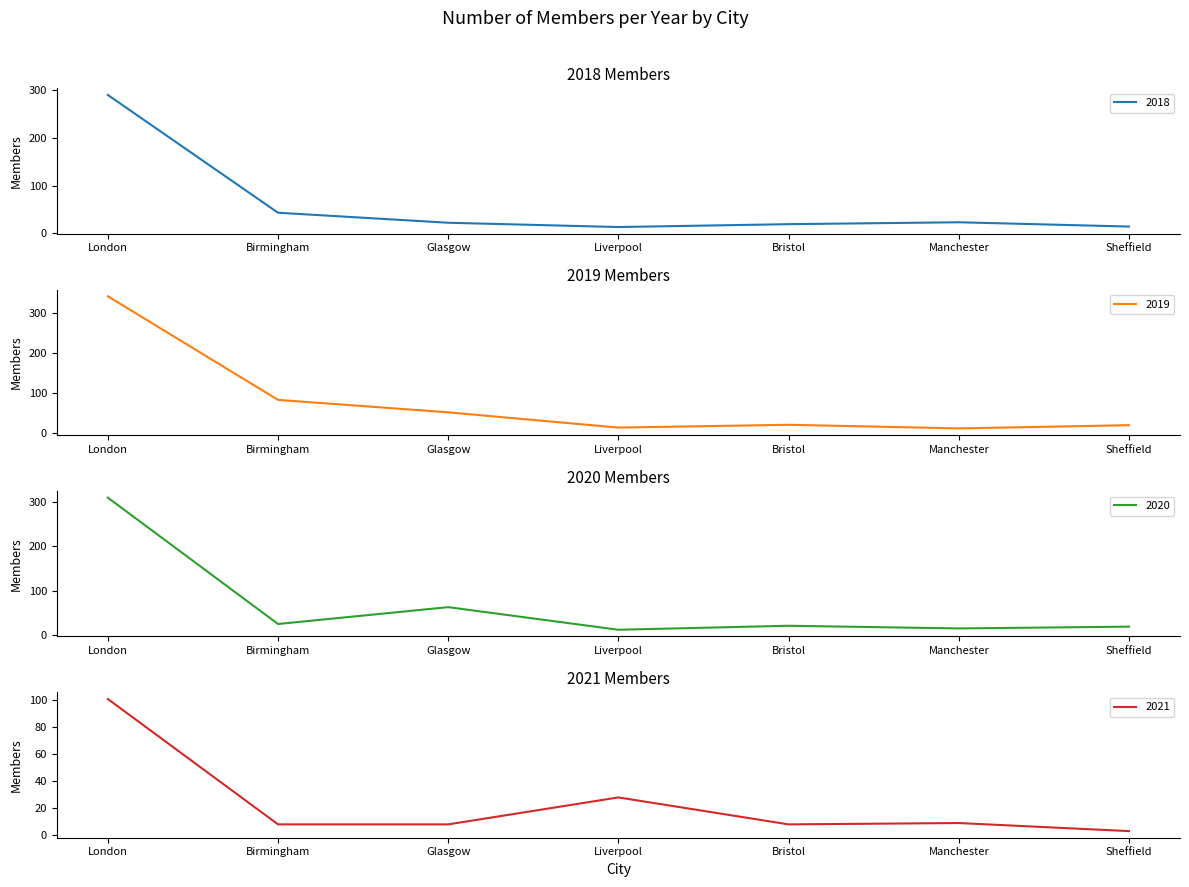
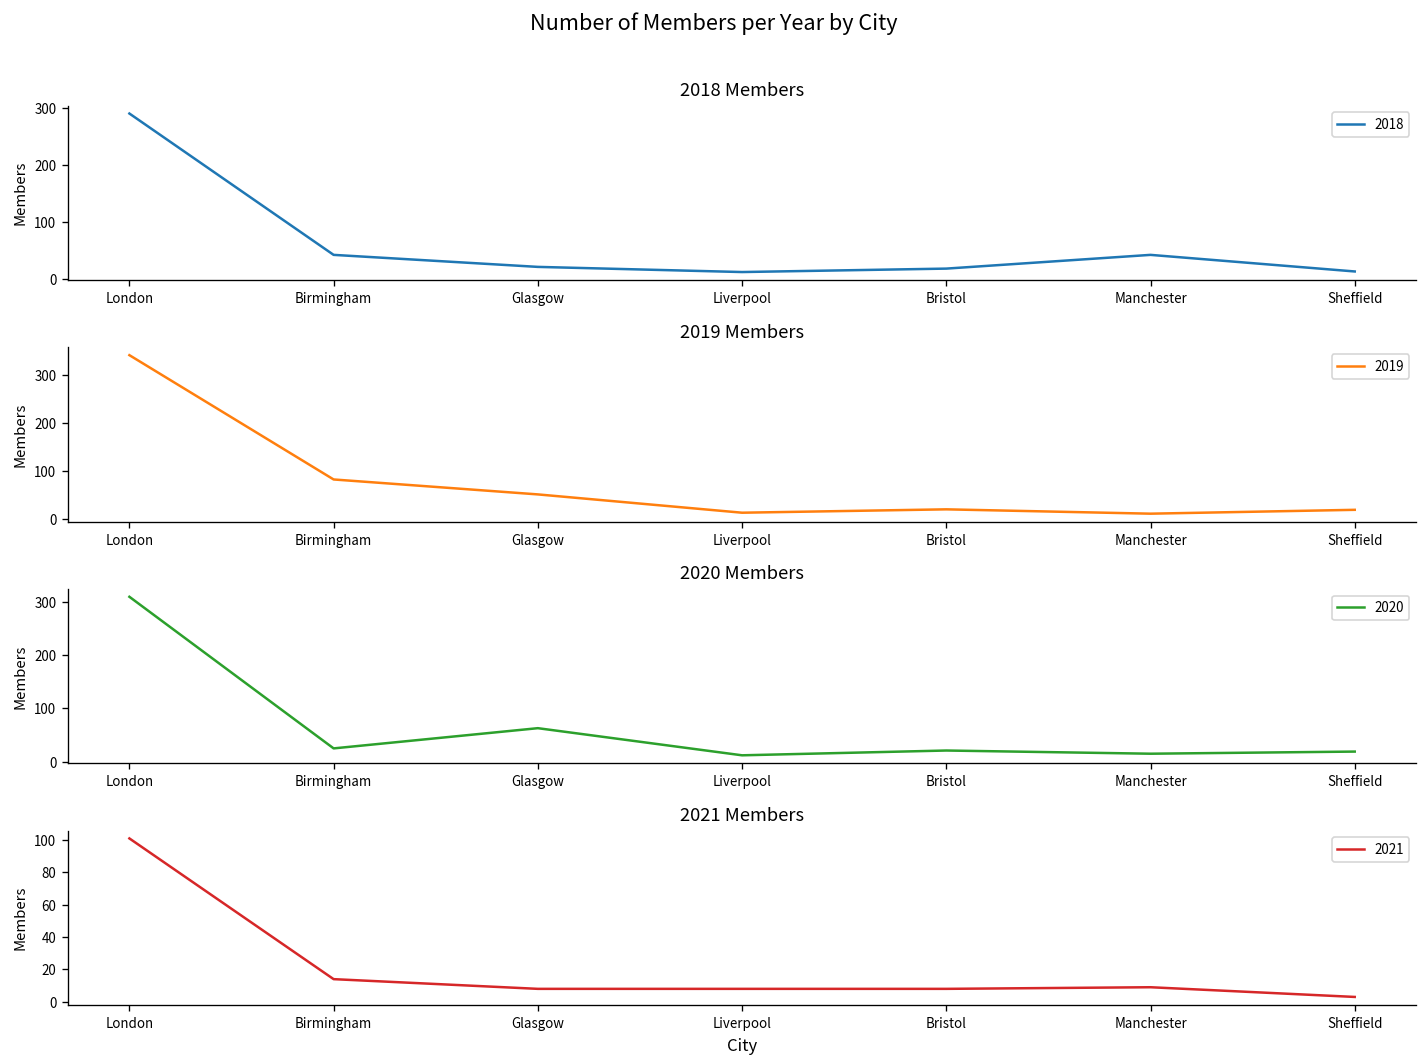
2018 Members, Manchester: 20 -> 40
2021 Members, Birmingham: 8 -> 14
2021 Members, Liverpool: 28 -> 8
